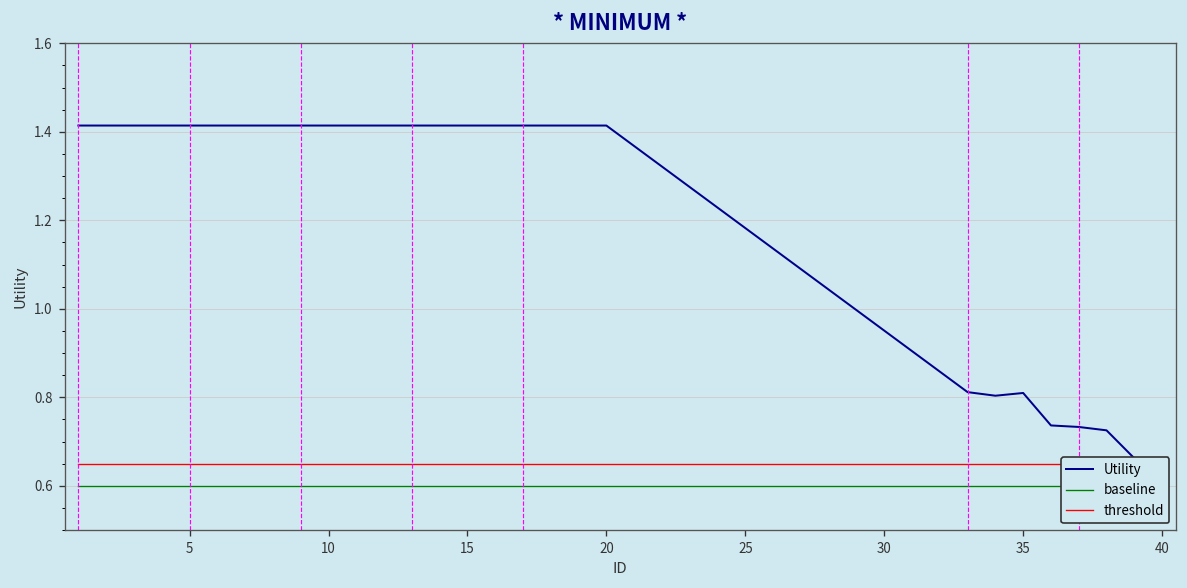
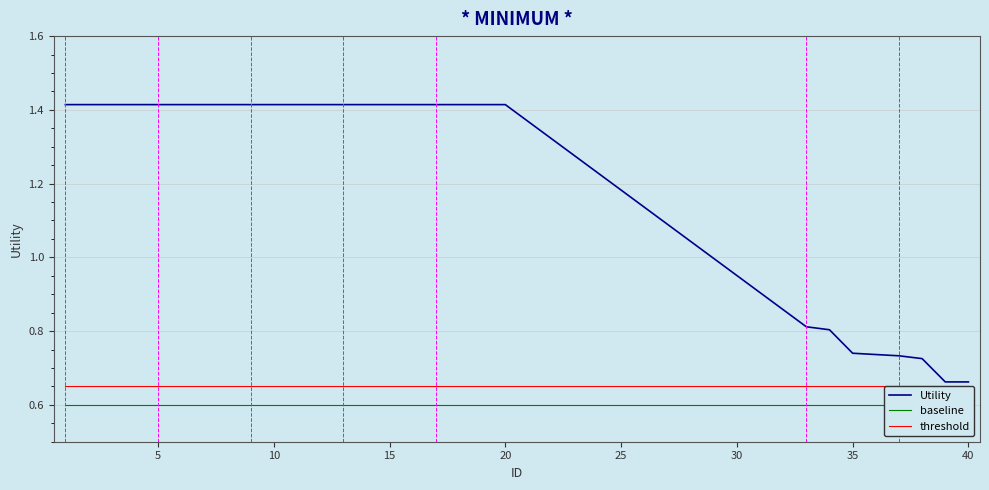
Utility, 35: 0.81 -> 0.74
